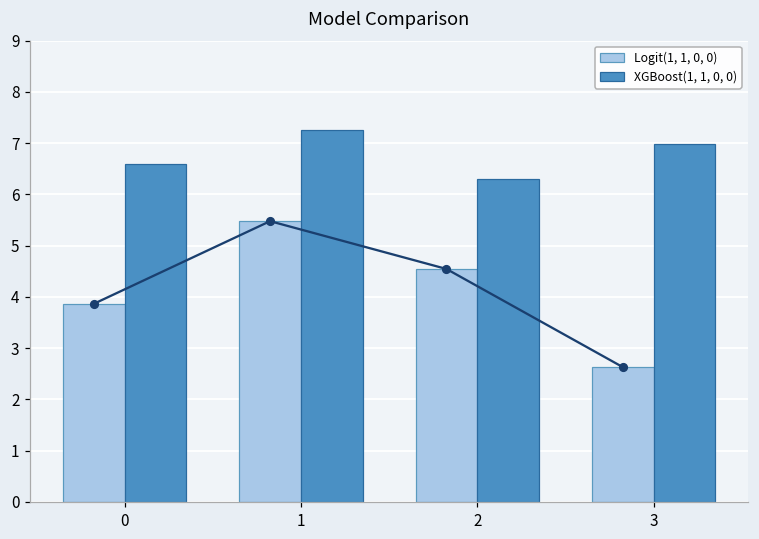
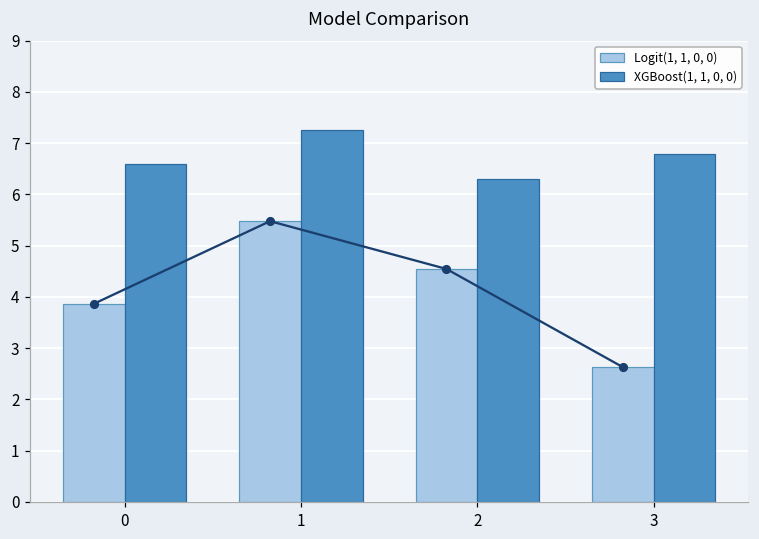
XGBoost(1, 1, 0, 0), 3: 7.0 -> 6.8
